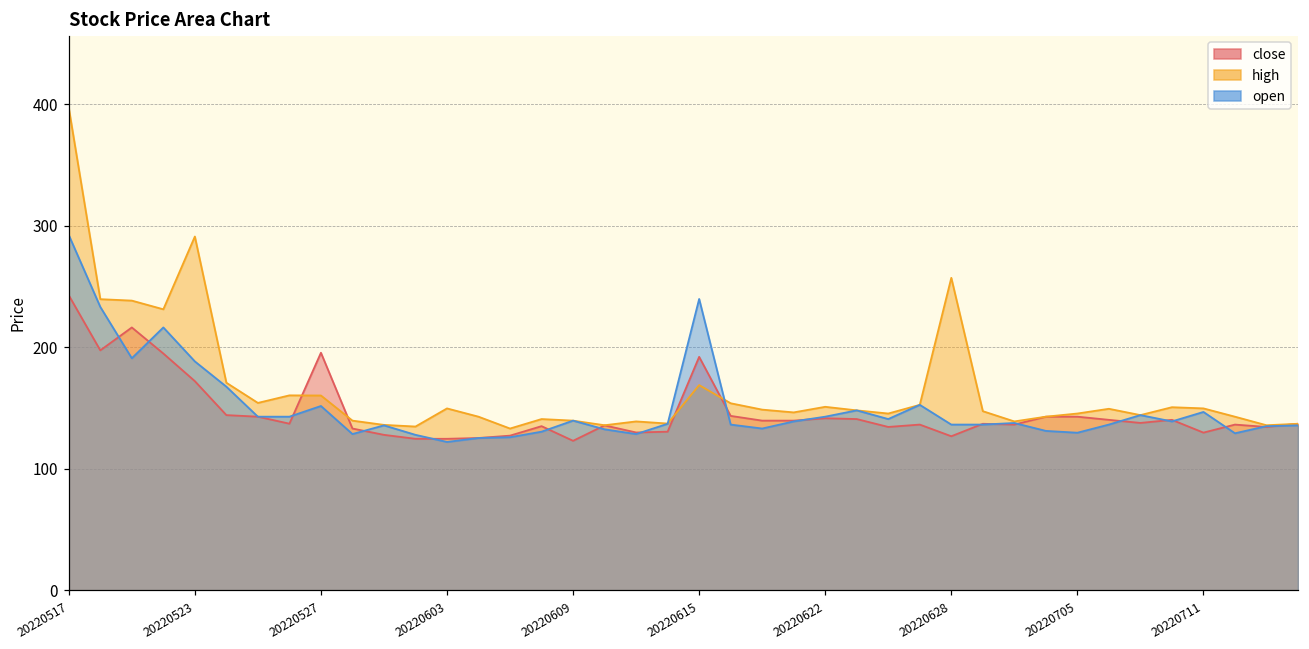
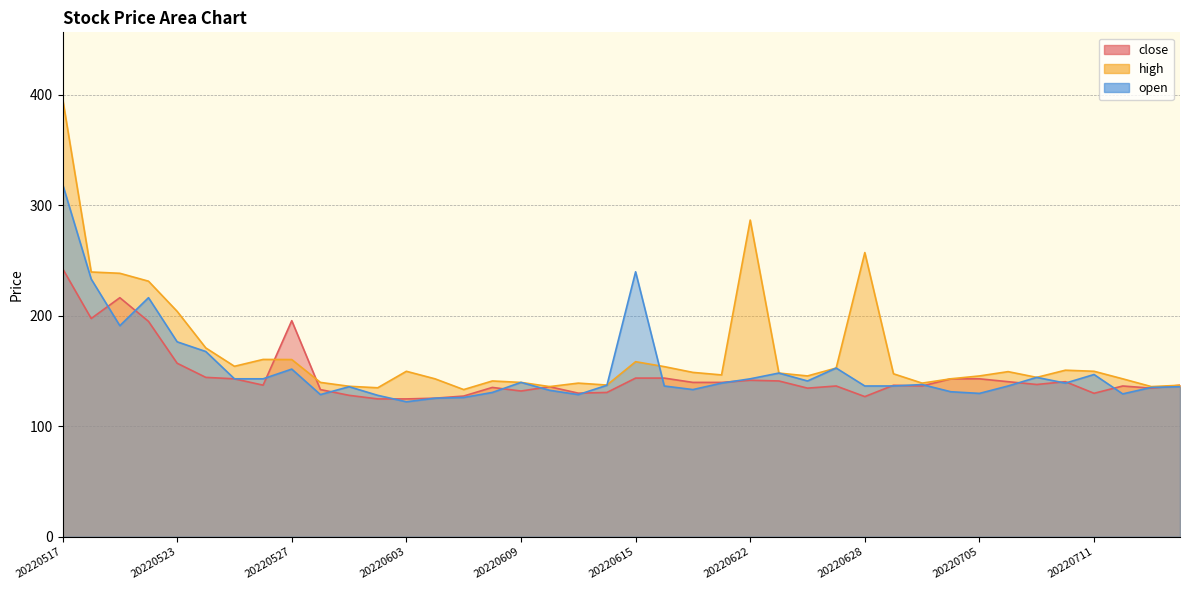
open, 20220517: 293 -> 319
close, 20220523: 172 -> 157
high, 20220523: 291 -> 204
open, 20220523: 189 -> 177
close, 20220609: 123 -> 132
close, 20220615: 192 -> 144
high, 20220615: 169 -> 159
high, 20220622: 151 -> 287
